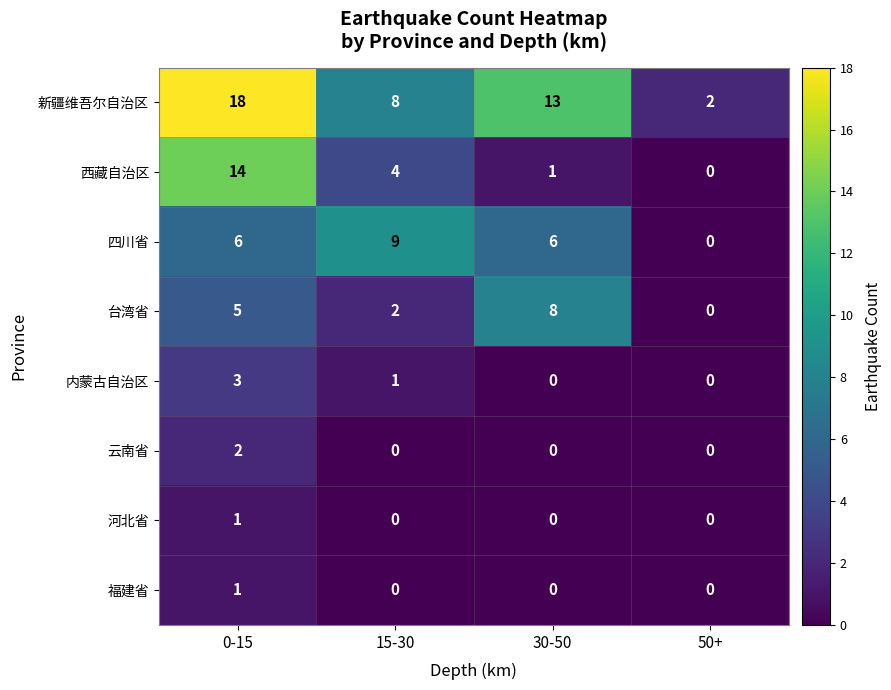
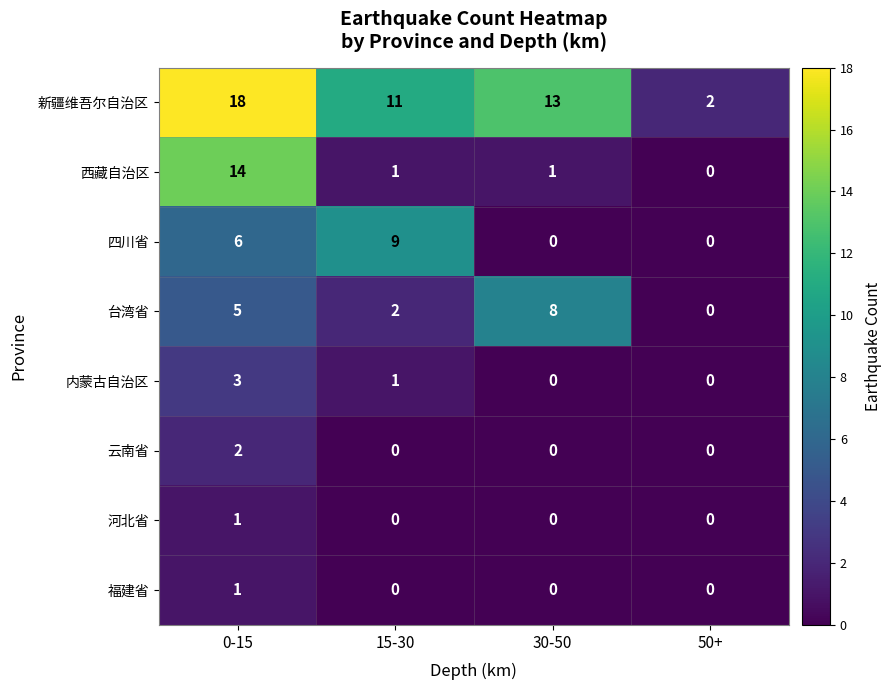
新疆维吾尔自治区, 15-30: 8 -> 11
西藏自治区, 15-30: 4 -> 1
四川省, 30-50: 6 -> 0
